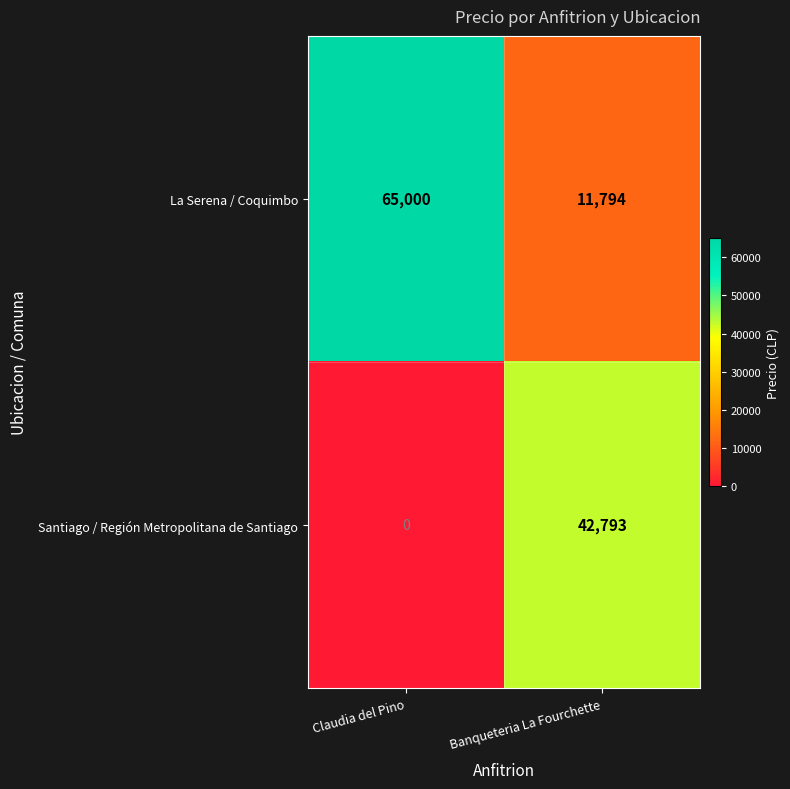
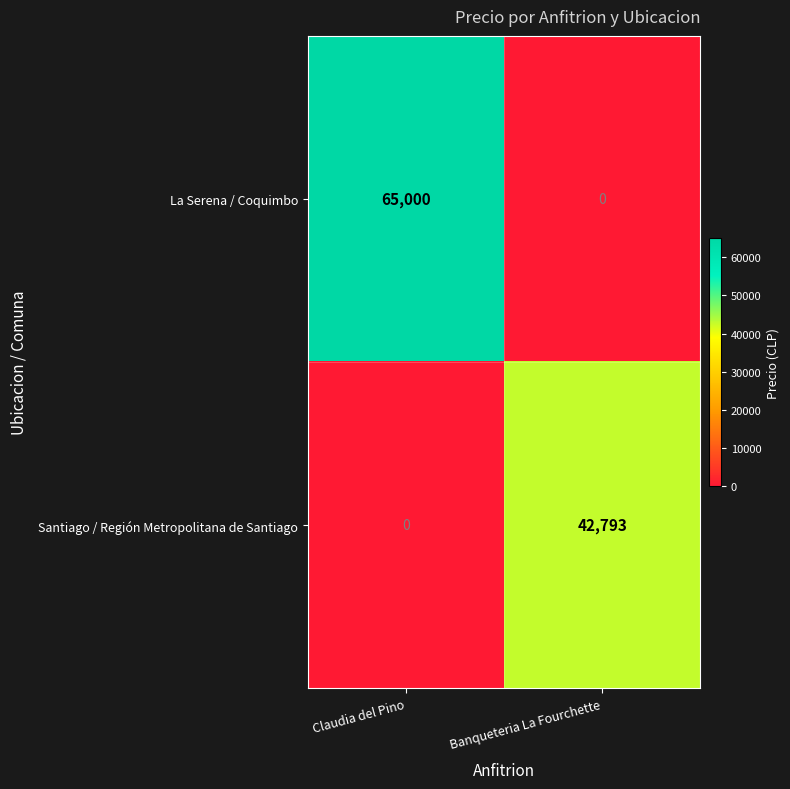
La Serena / Coquimbo, Banqueteria La Fourchette: 11,794 -> 0
